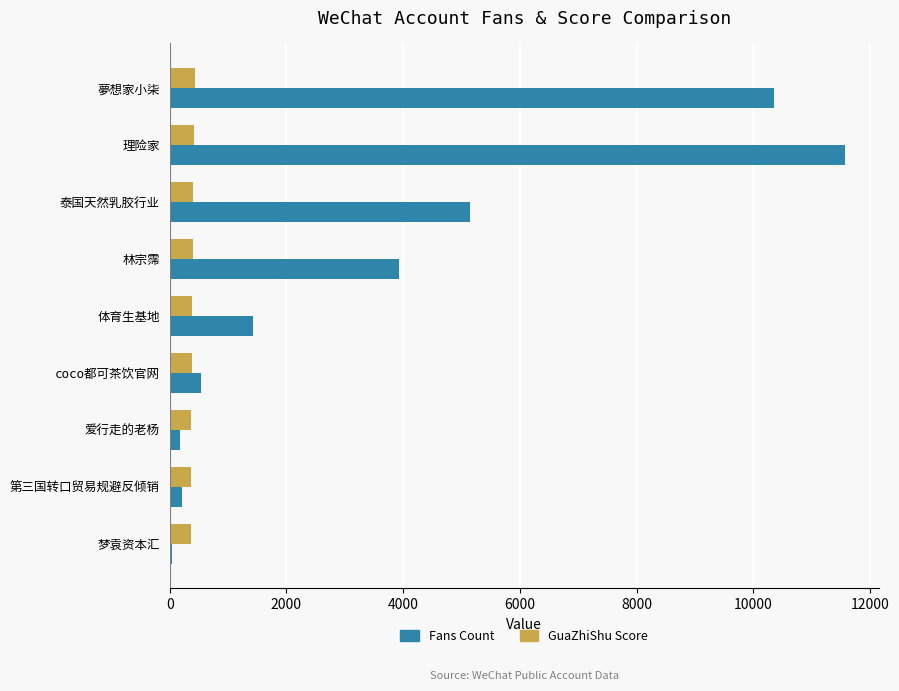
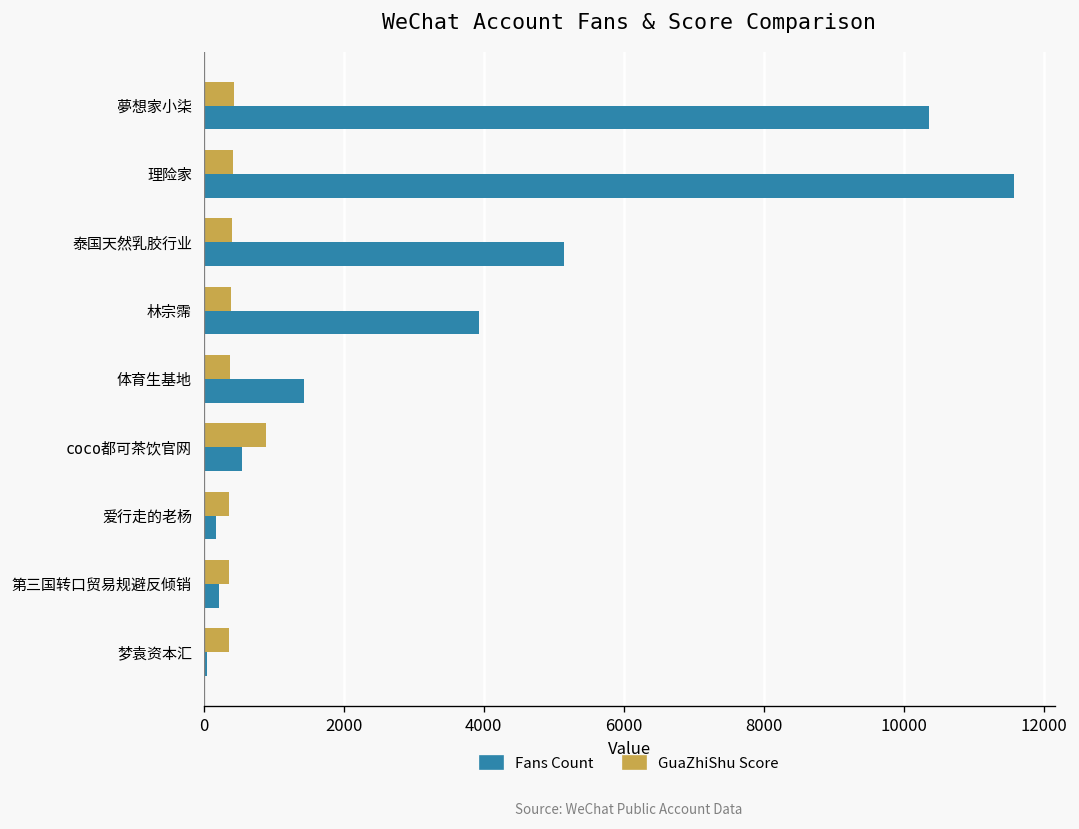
GuaZhiShu Score, coco都可茶饮官网: 400 -> 900
